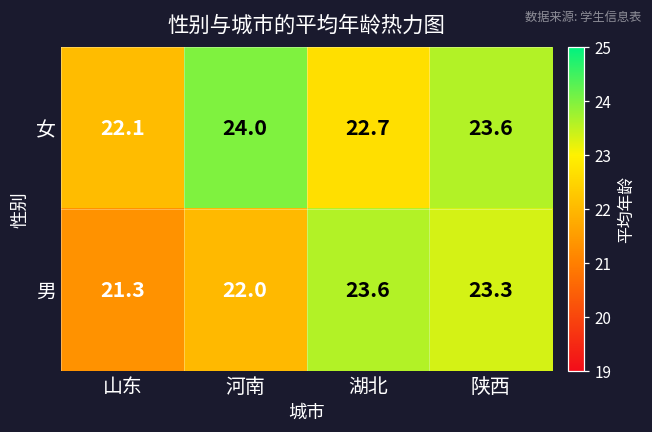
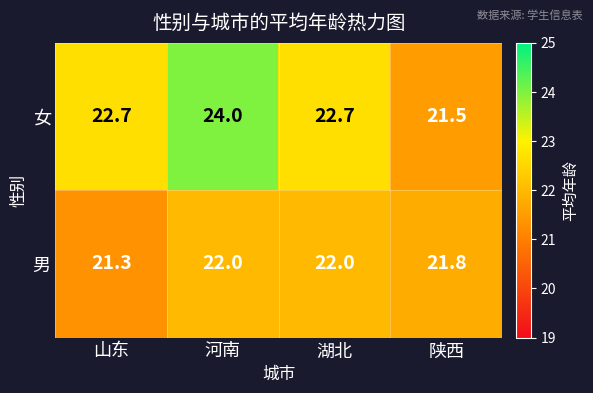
女, 山东: 22.1 -> 22.7
女, 陕西: 23.6 -> 21.5
男, 湖北: 23.6 -> 22.0
男, 陕西: 23.3 -> 21.8
